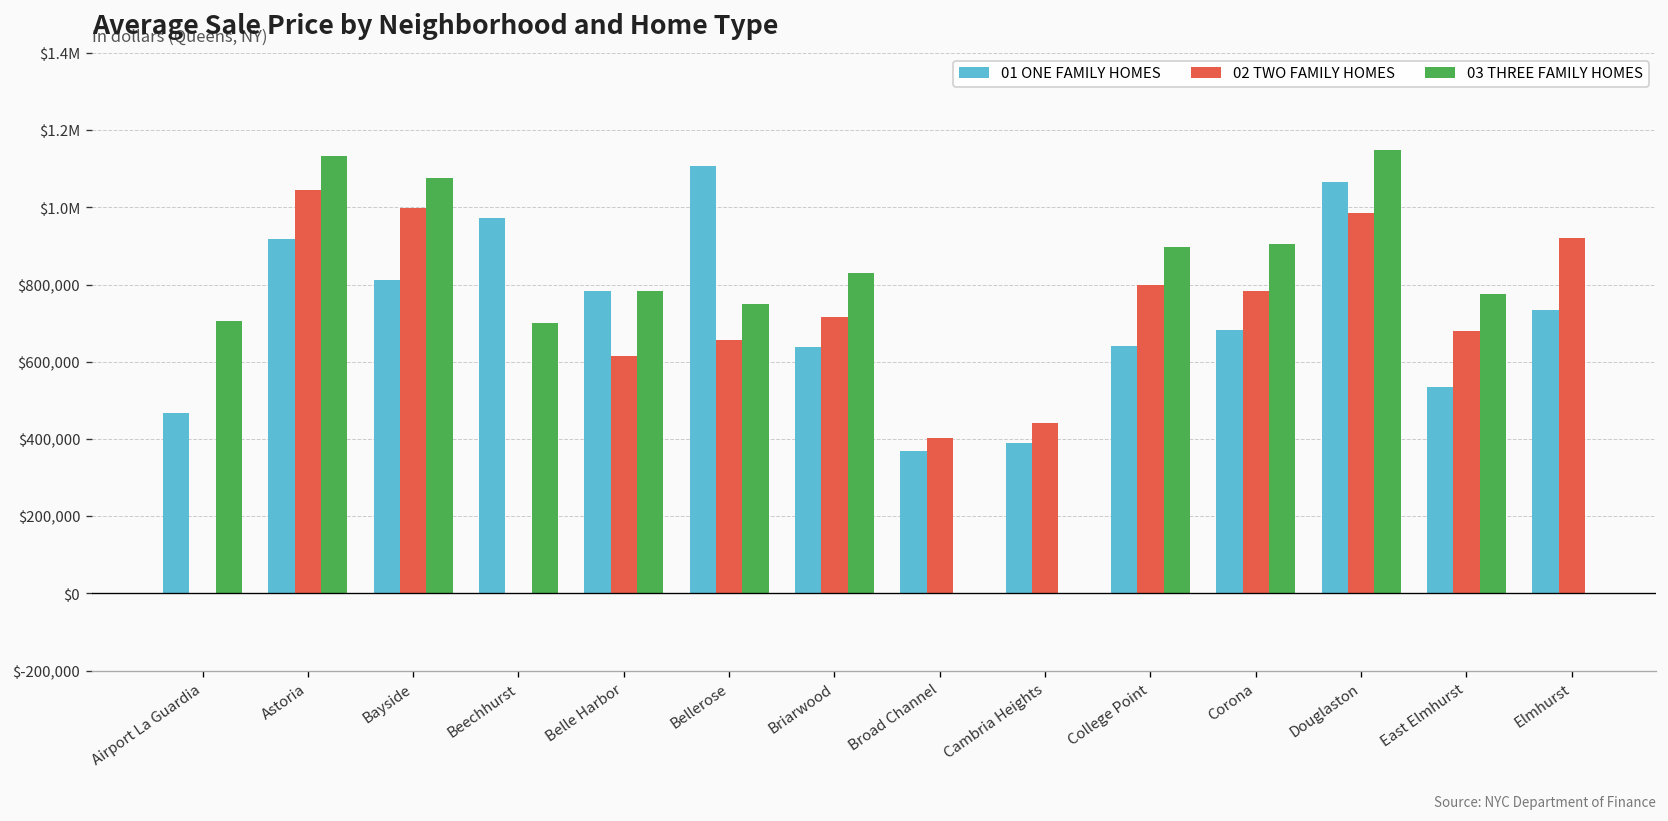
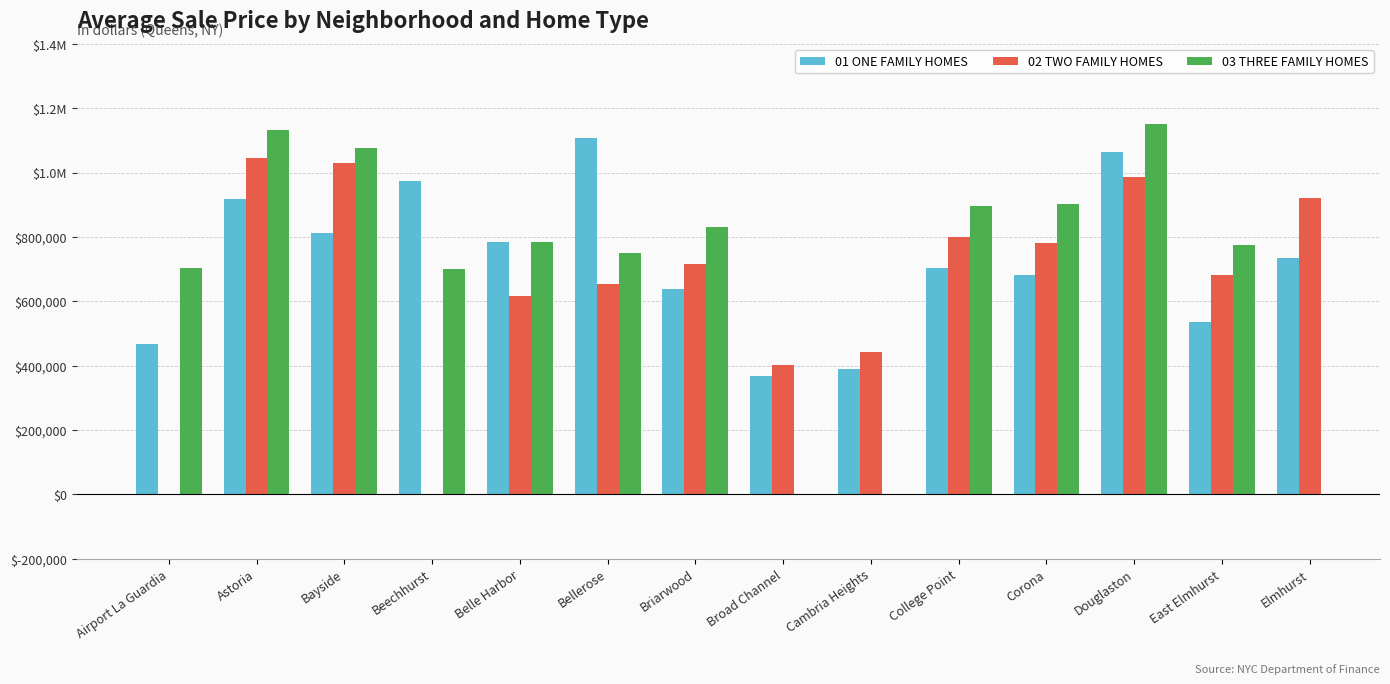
02 TWO FAMILY HOMES, Bayside: $1,000,000 -> $1,030,000
01 ONE FAMILY HOMES, College Point: $640,000 -> $700,000
